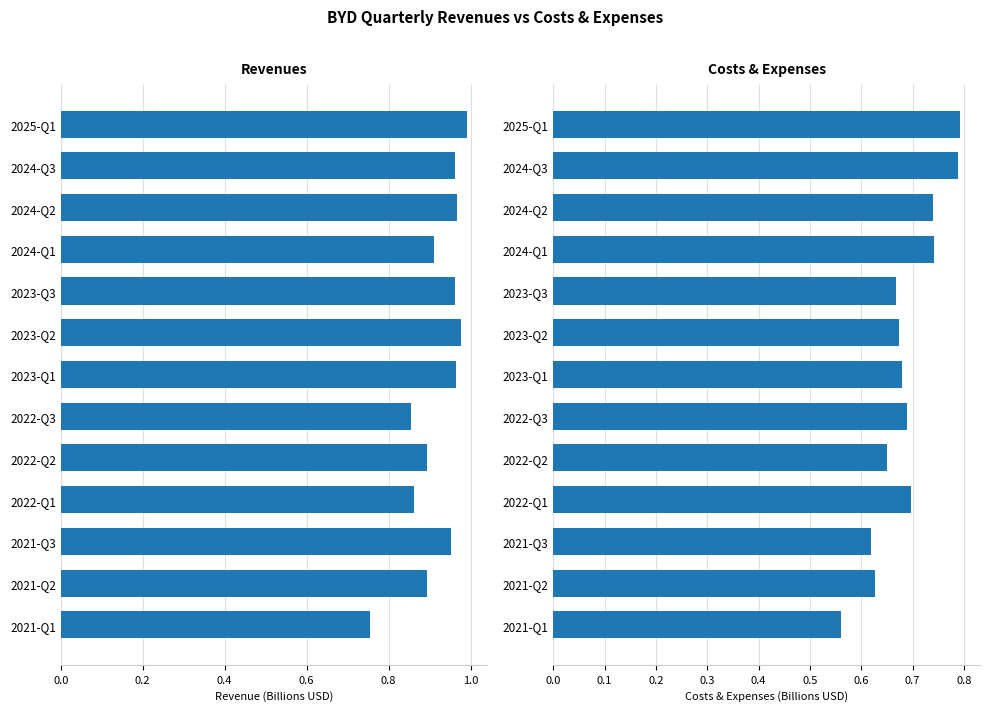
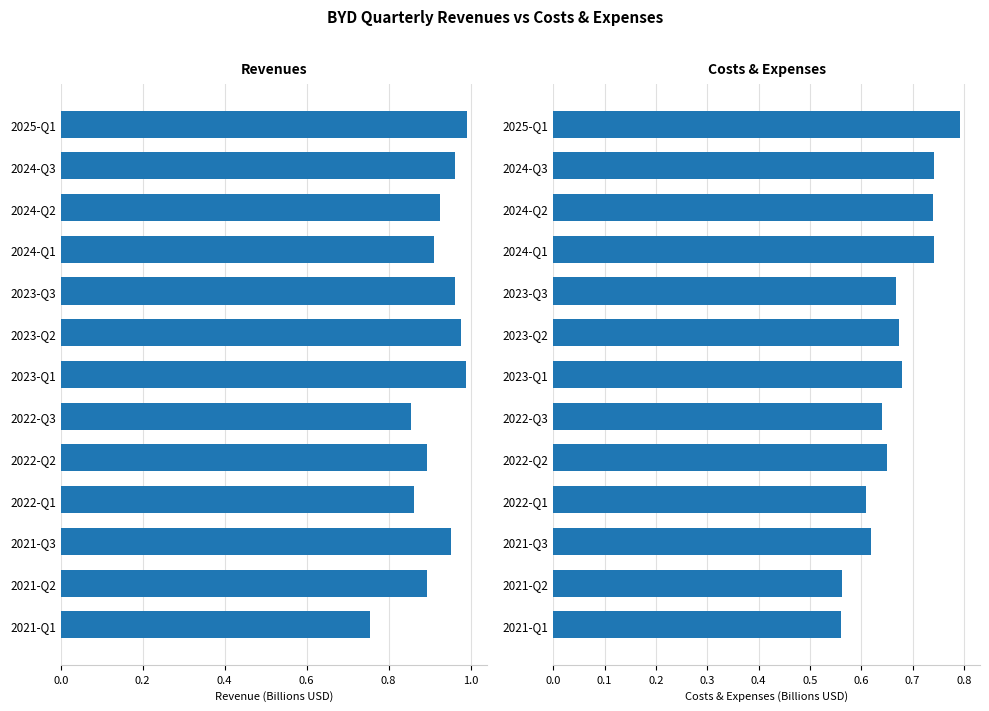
Revenues, 2024-Q2: 0.97 -> 0.93
Revenues, 2023-Q1: 0.96 -> 0.99
Costs & Expenses, 2024-Q3: 0.79 -> 0.74
Costs & Expenses, 2022-Q3: 0.69 -> 0.64
Costs & Expenses, 2022-Q1: 0.70 -> 0.61
Costs & Expenses, 2021-Q2: 0.63 -> 0.56
